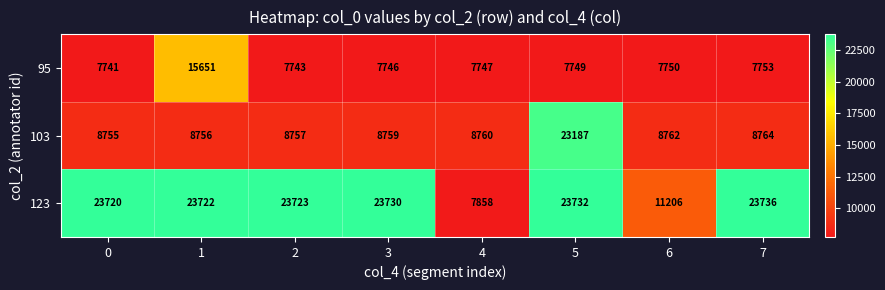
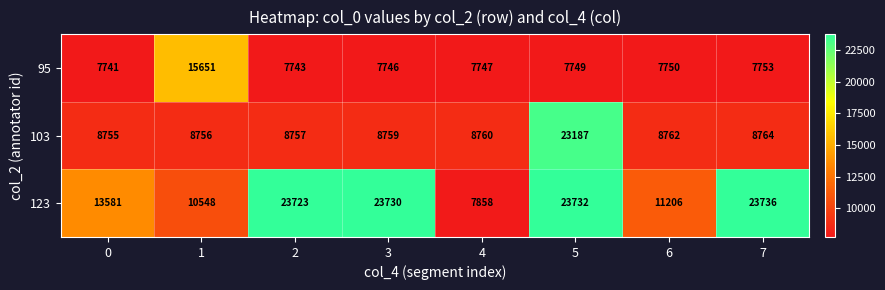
123, 0: 23720 -> 13581
123, 1: 23722 -> 10548
